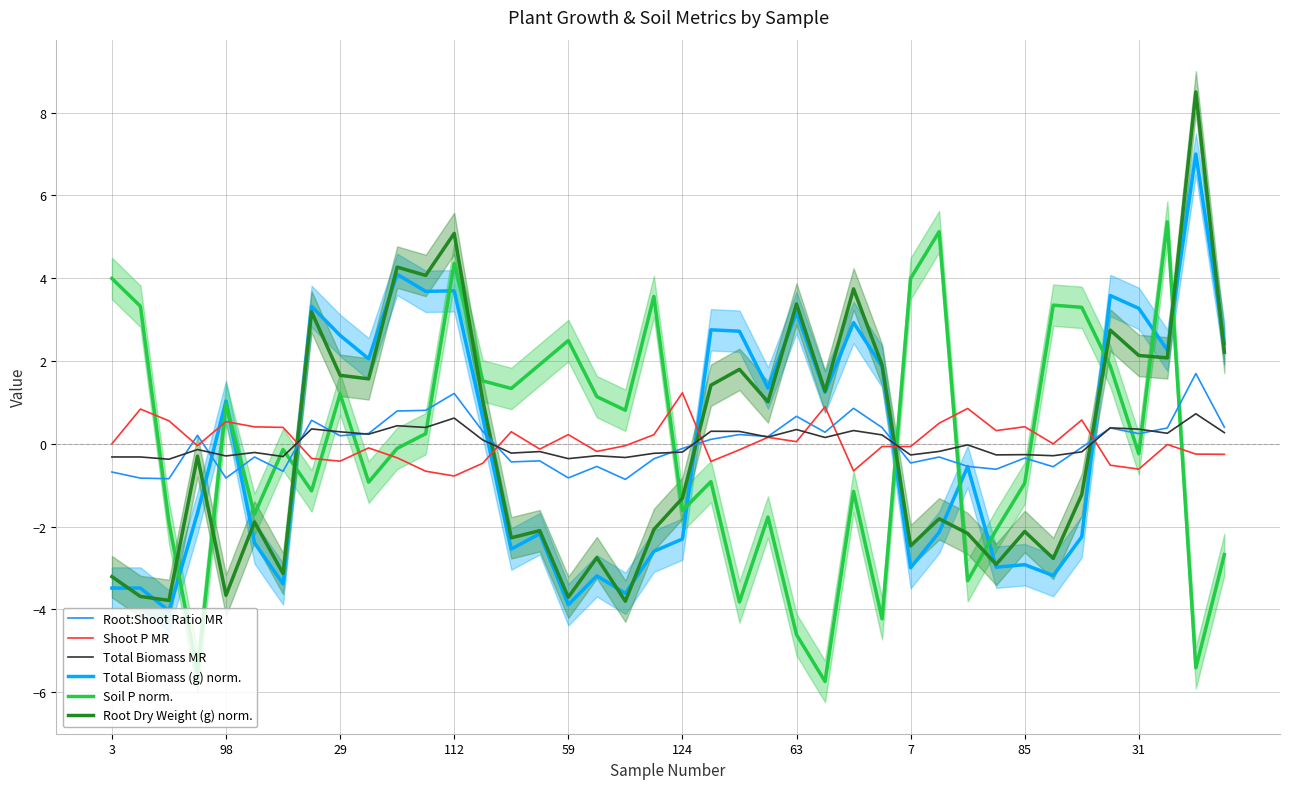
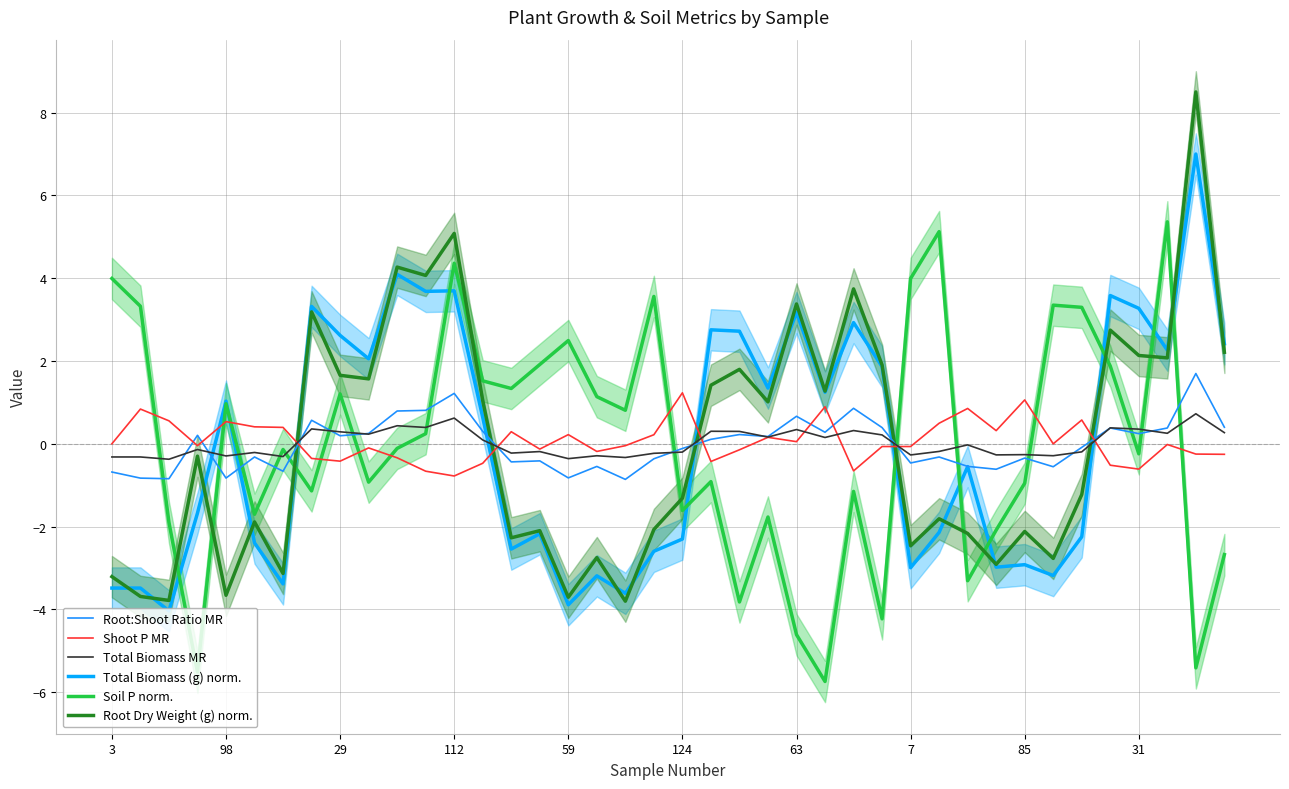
Shoot P MR, 85: 0.4 -> 1.1
